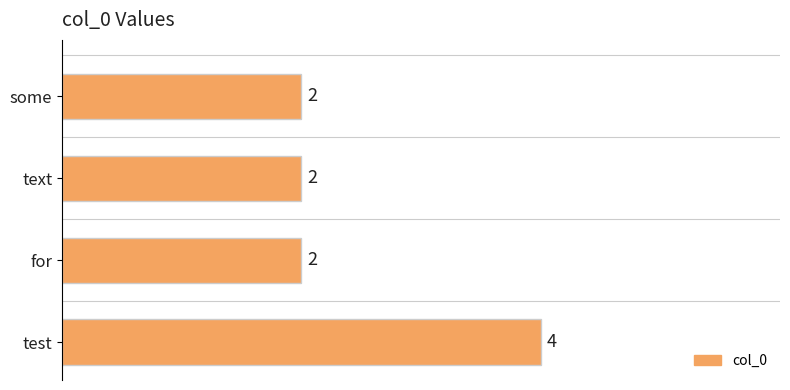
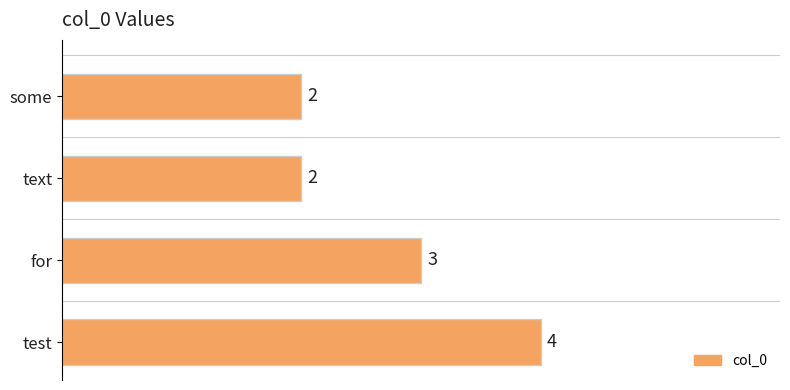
for: 2 -> 3
